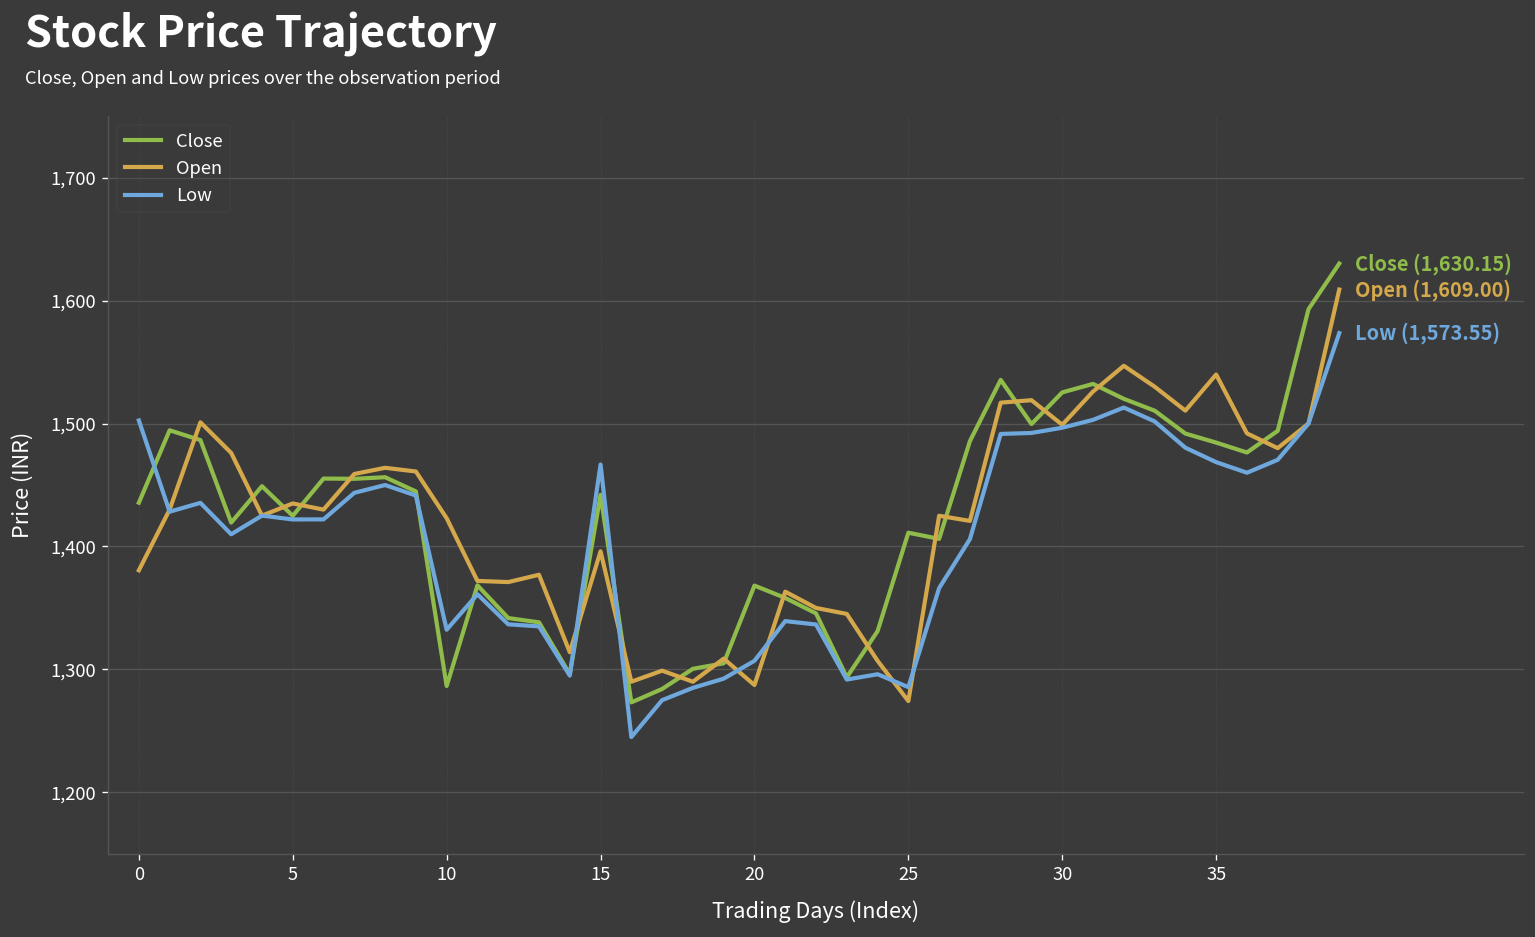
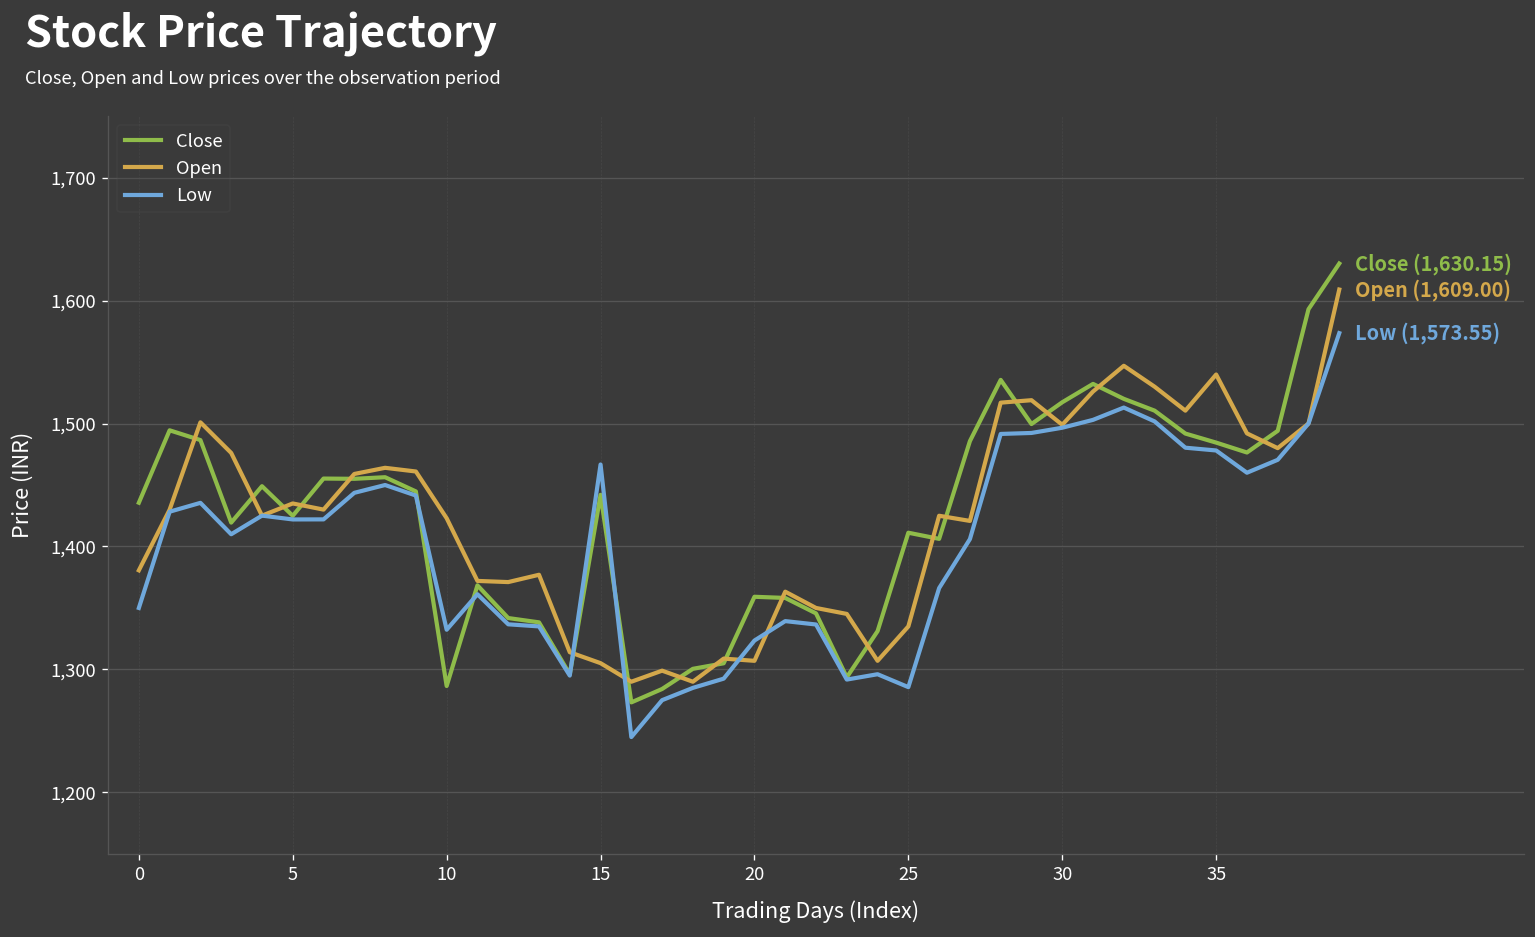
Low, 0: 1,503 -> 1,350
Open, 15: 1,396 -> 1,305
Close, 20: 1,368 -> 1,359
Open, 20: 1,287 -> 1,307
Low, 20: 1,307 -> 1,324
Open, 25: 1,274 -> 1,335
Close, 30: 1,525 -> 1,517
Low, 35: 1,469 -> 1,478
